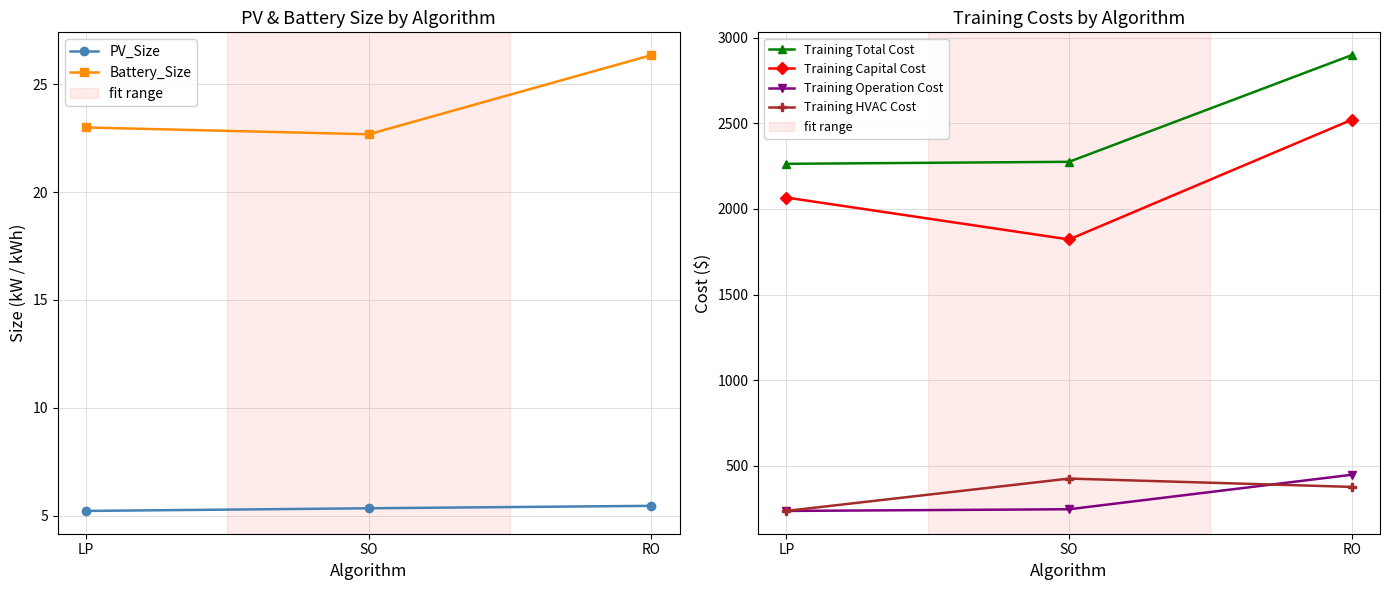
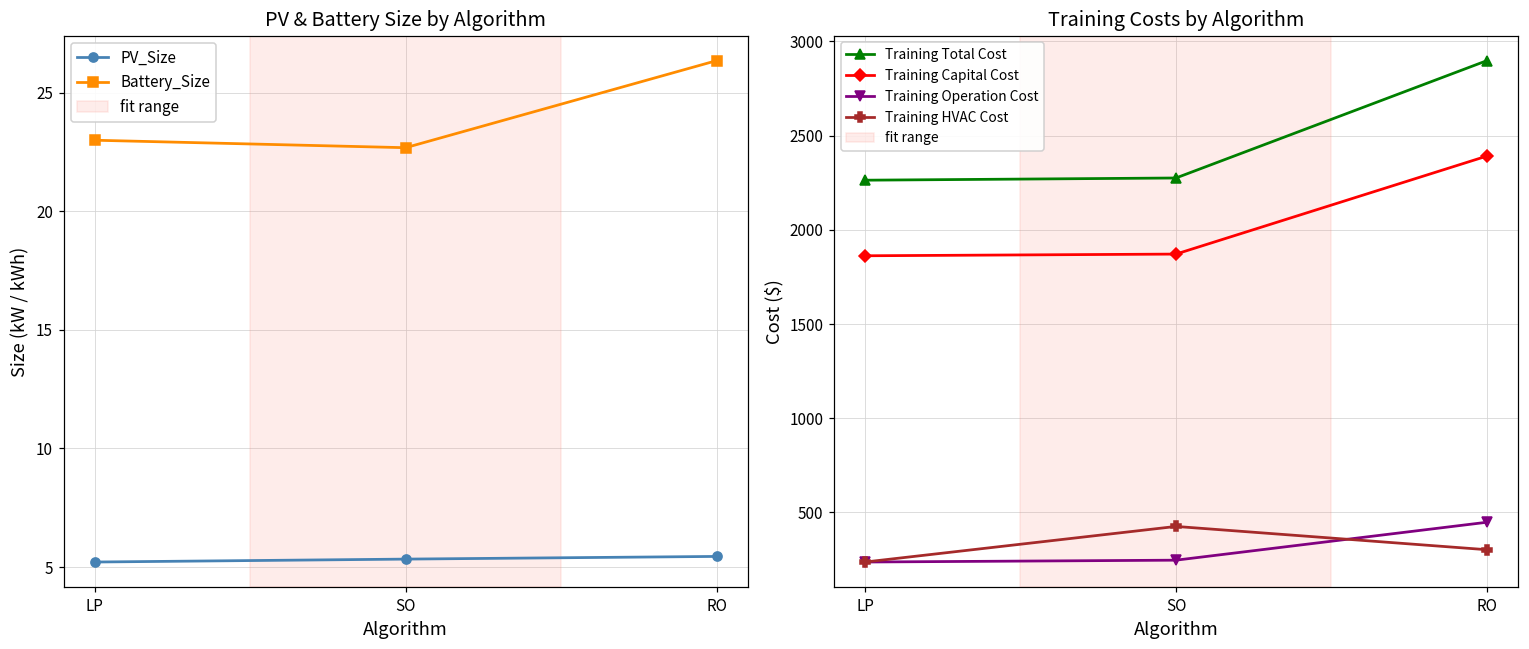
Training Costs by Algorithm, Training Capital Cost, LP: 2070 -> 1860
Training Costs by Algorithm, Training Capital Cost, SO: 1820 -> 1870
Training Costs by Algorithm, Training Capital Cost, RO: 2520 -> 2390
Training Costs by Algorithm, Training HVAC Cost, RO: 380 -> 300
